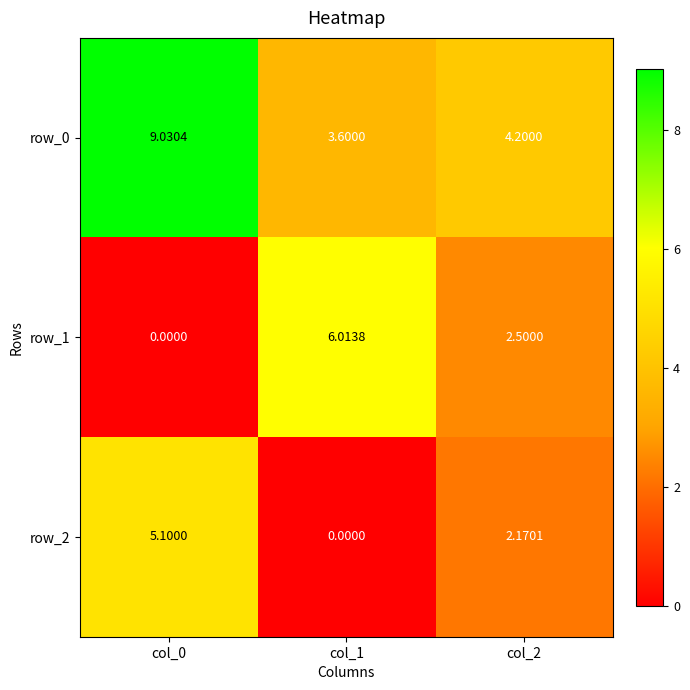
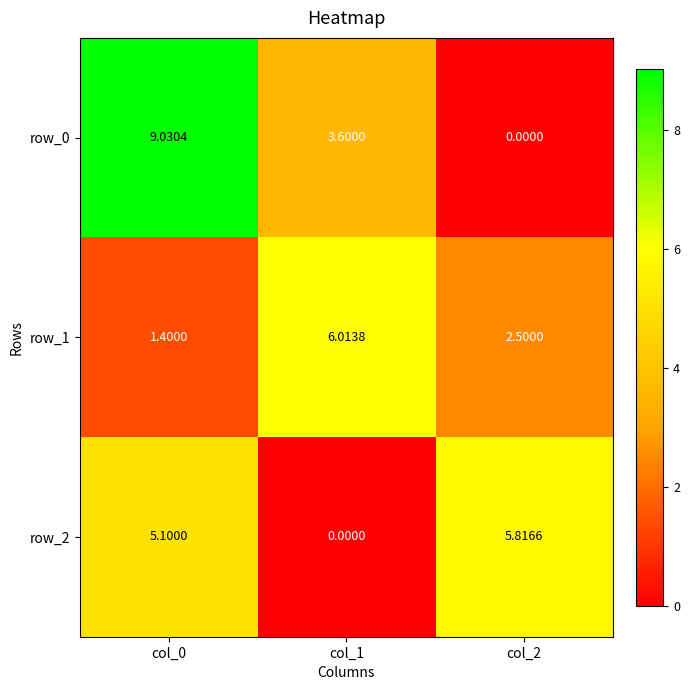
row_0, col_2: 4.2000 -> 0.0000
row_1, col_0: 0.0000 -> 1.4000
row_2, col_2: 2.1701 -> 5.8166
